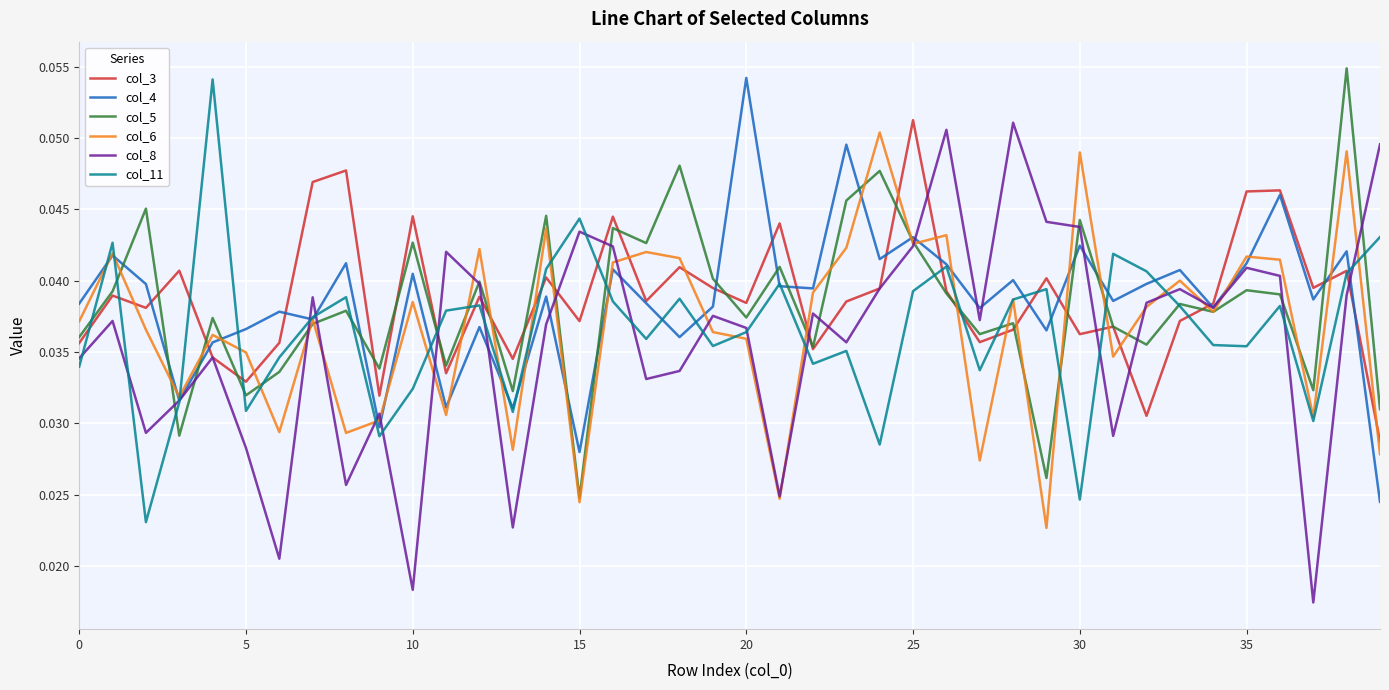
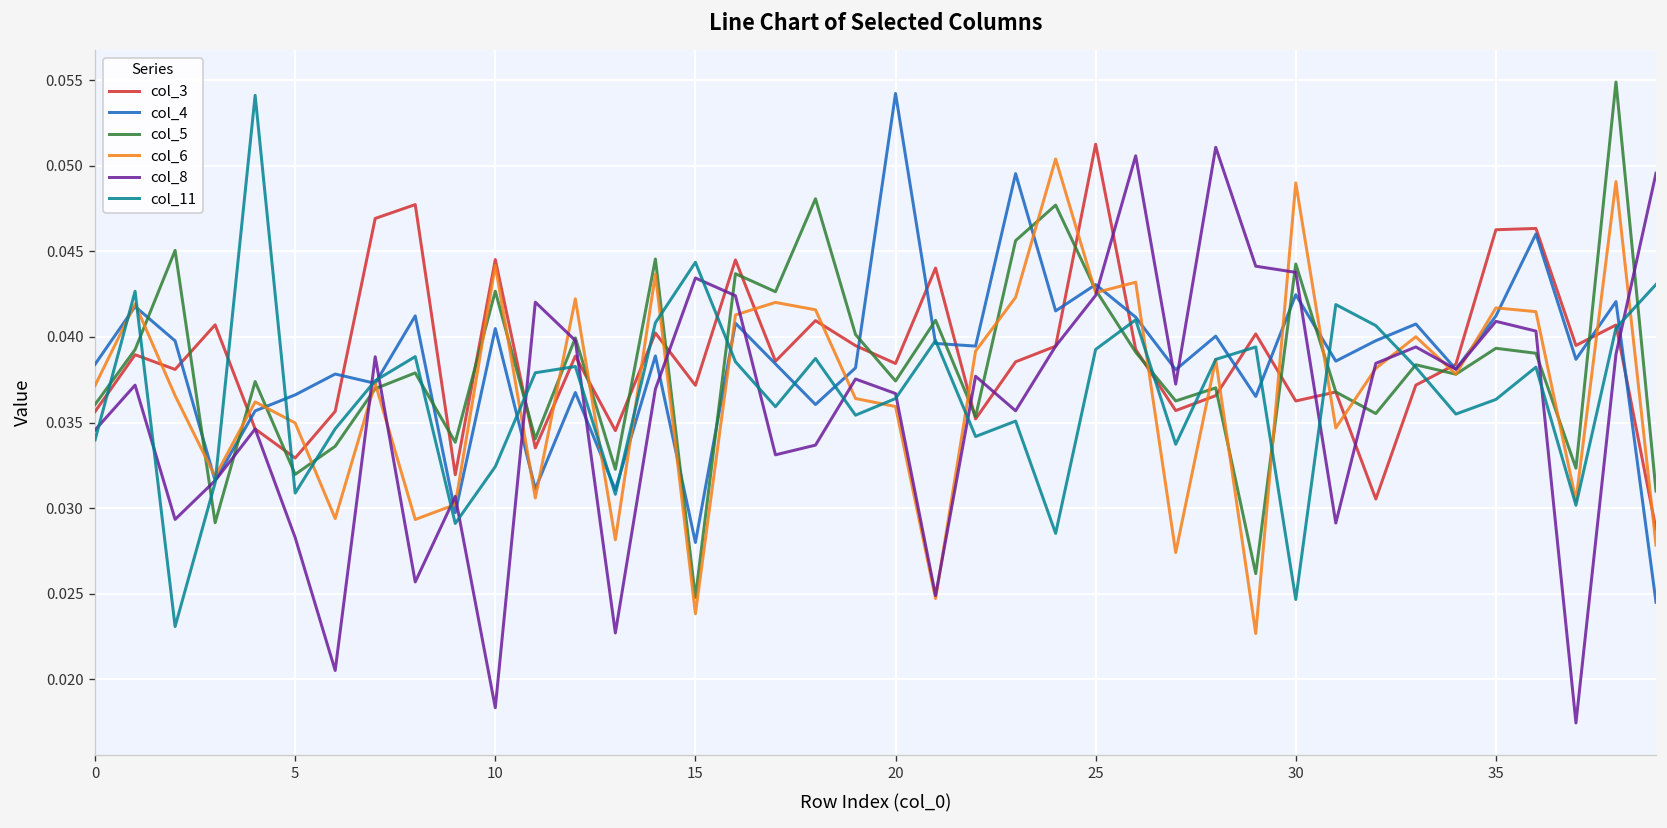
col_6, 10: 0.0385 -> 0.0442
col_6, 15: 0.0245 -> 0.0238
col_11, 35: 0.0354 -> 0.0363
